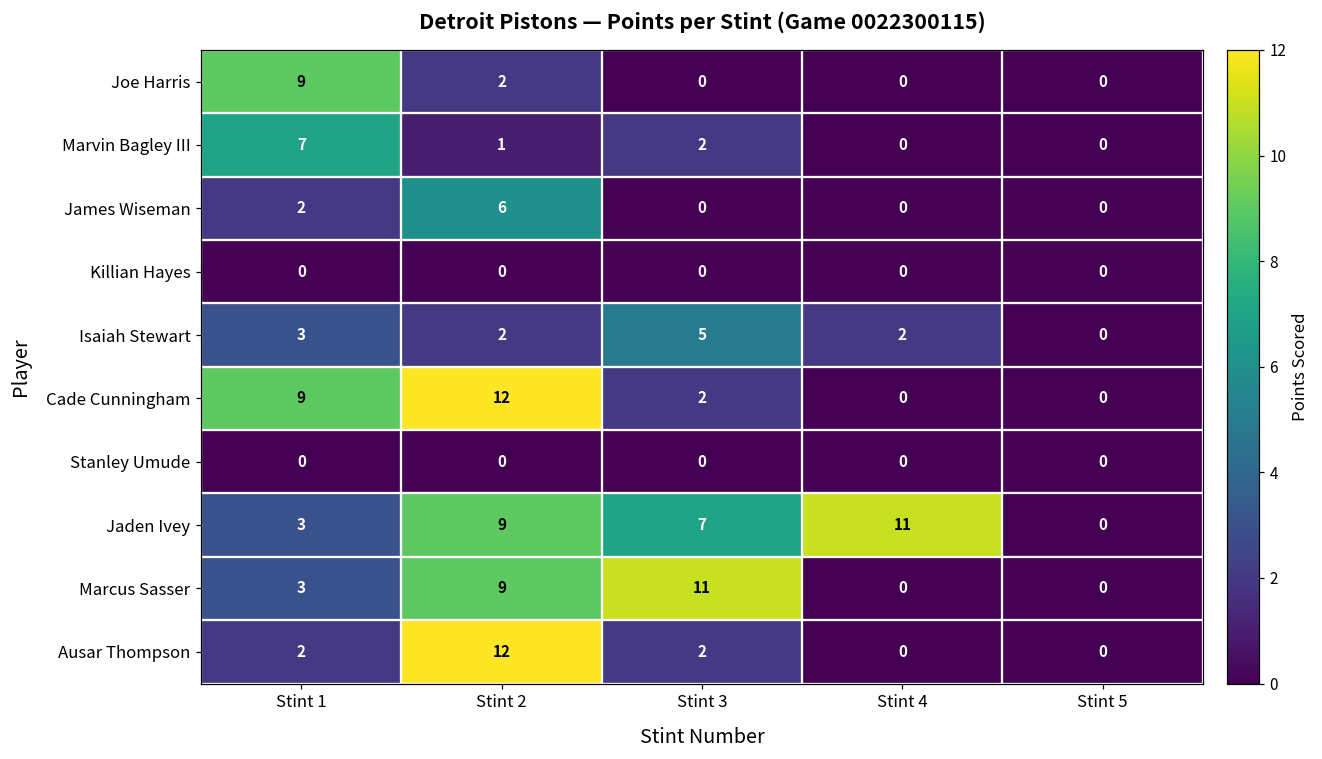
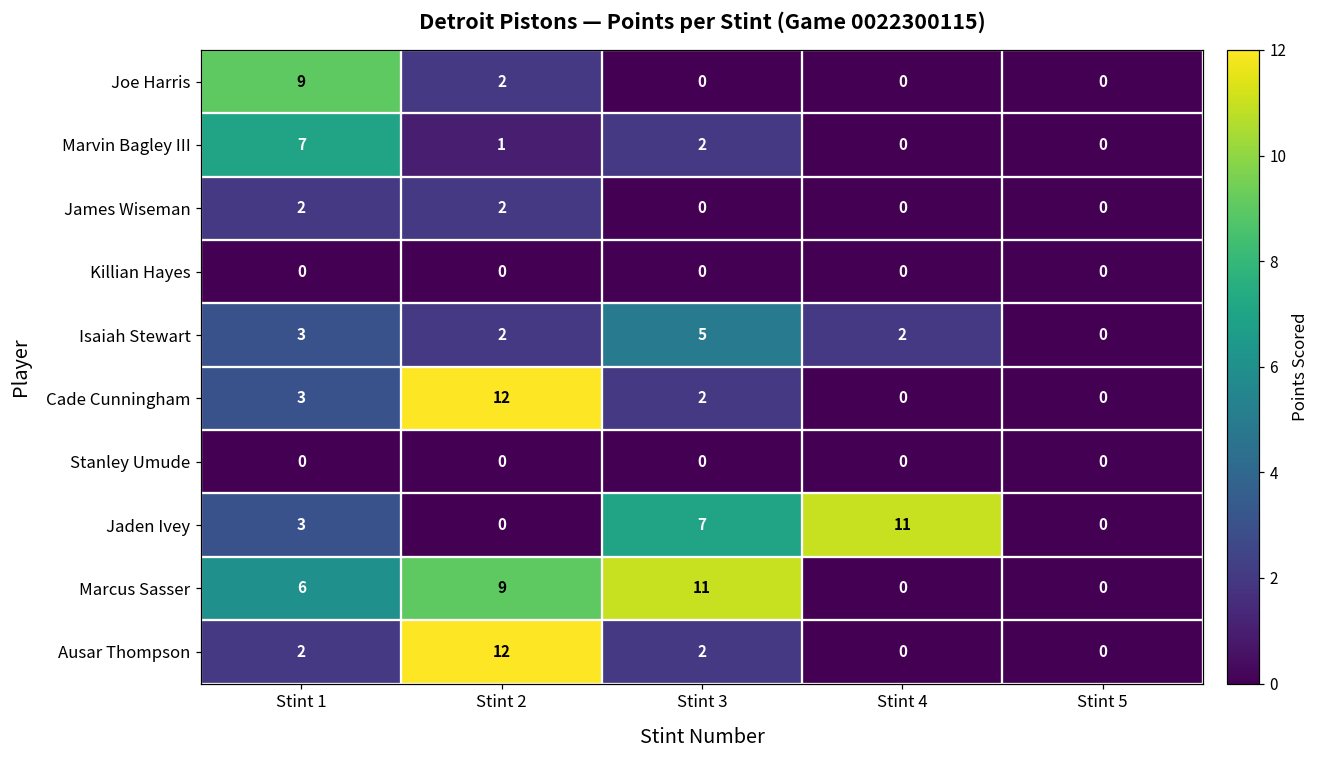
James Wiseman, Stint 2: 6 -> 2
Cade Cunningham, Stint 1: 9 -> 3
Jaden Ivey, Stint 2: 9 -> 0
Marcus Sasser, Stint 1: 3 -> 6
